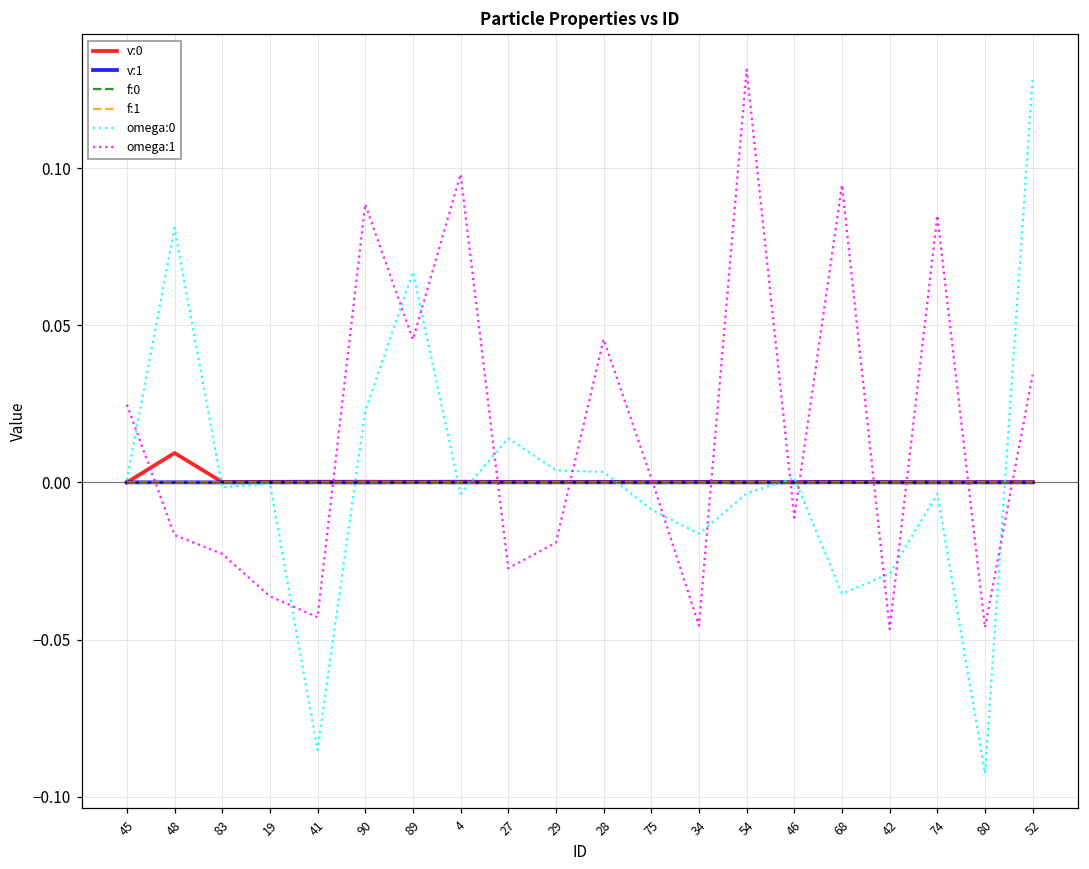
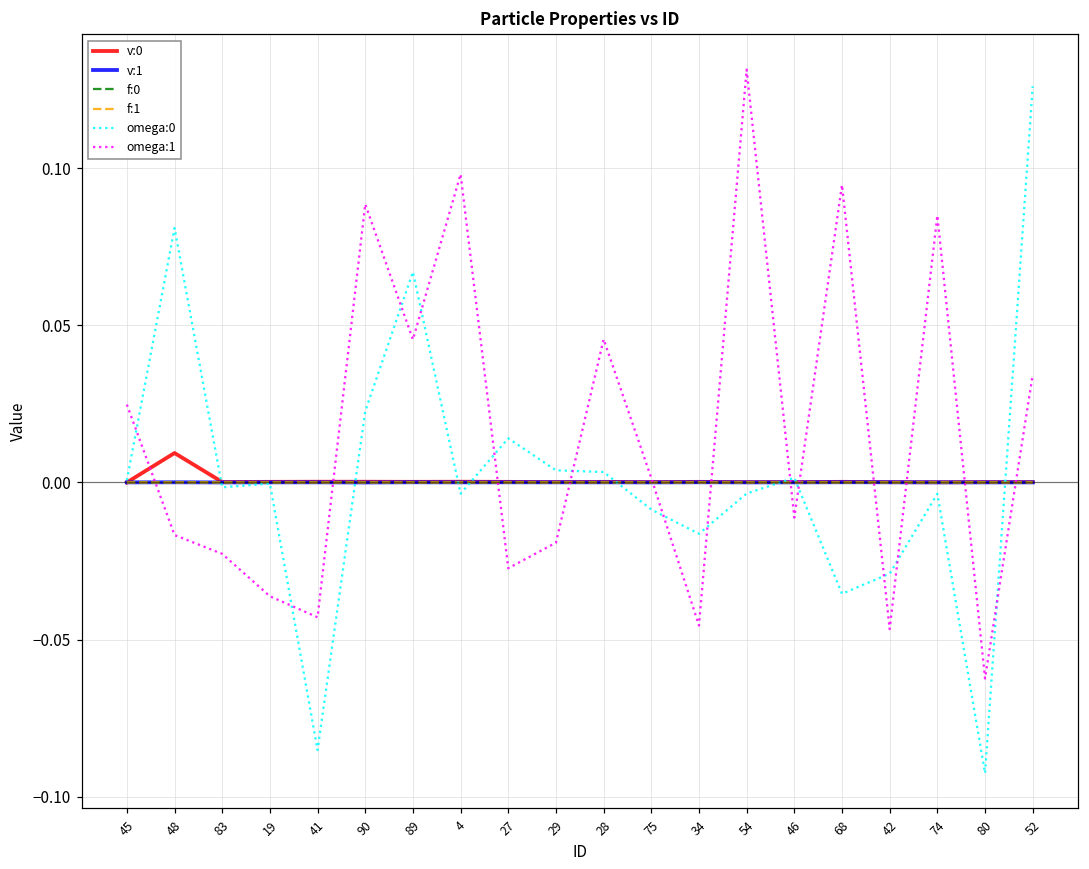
omega:1, 80: -0.046 -> -0.062
omega:0, 52: 0.129 -> 0.126
